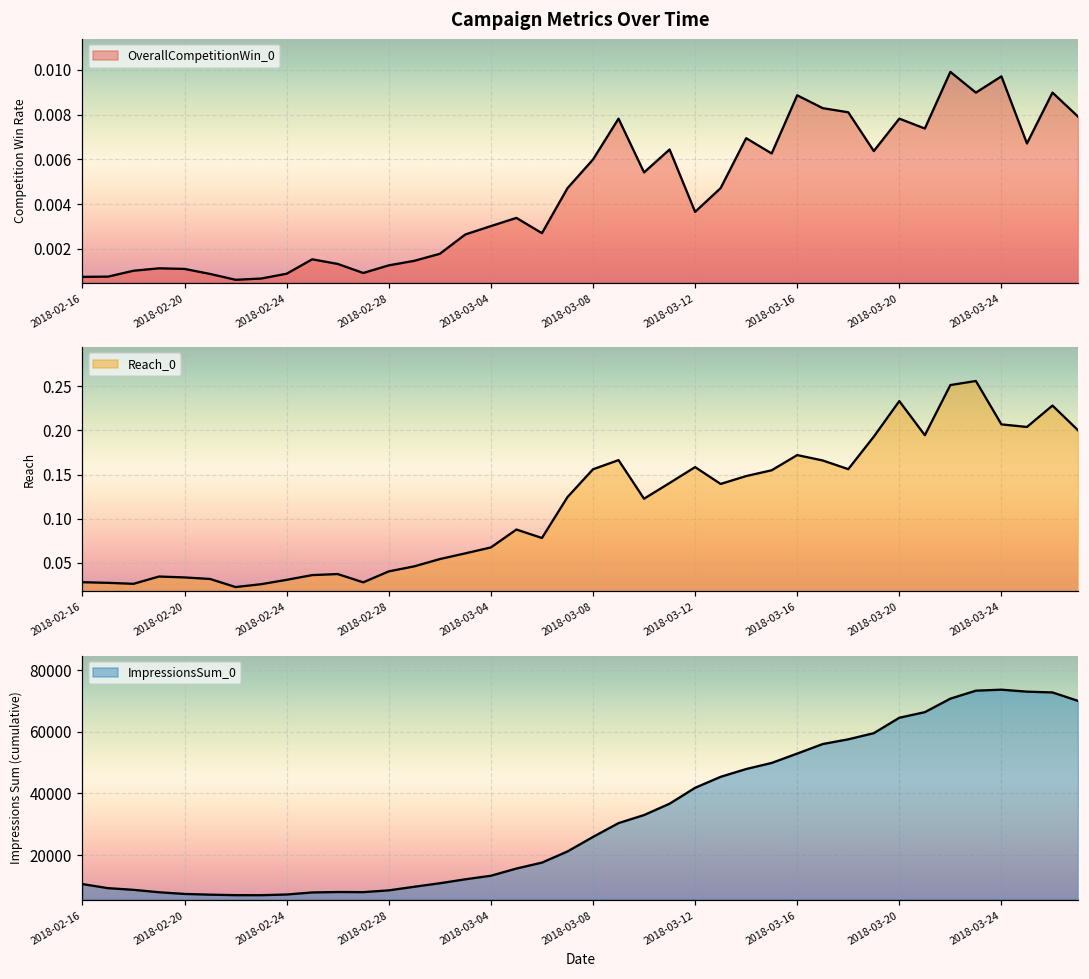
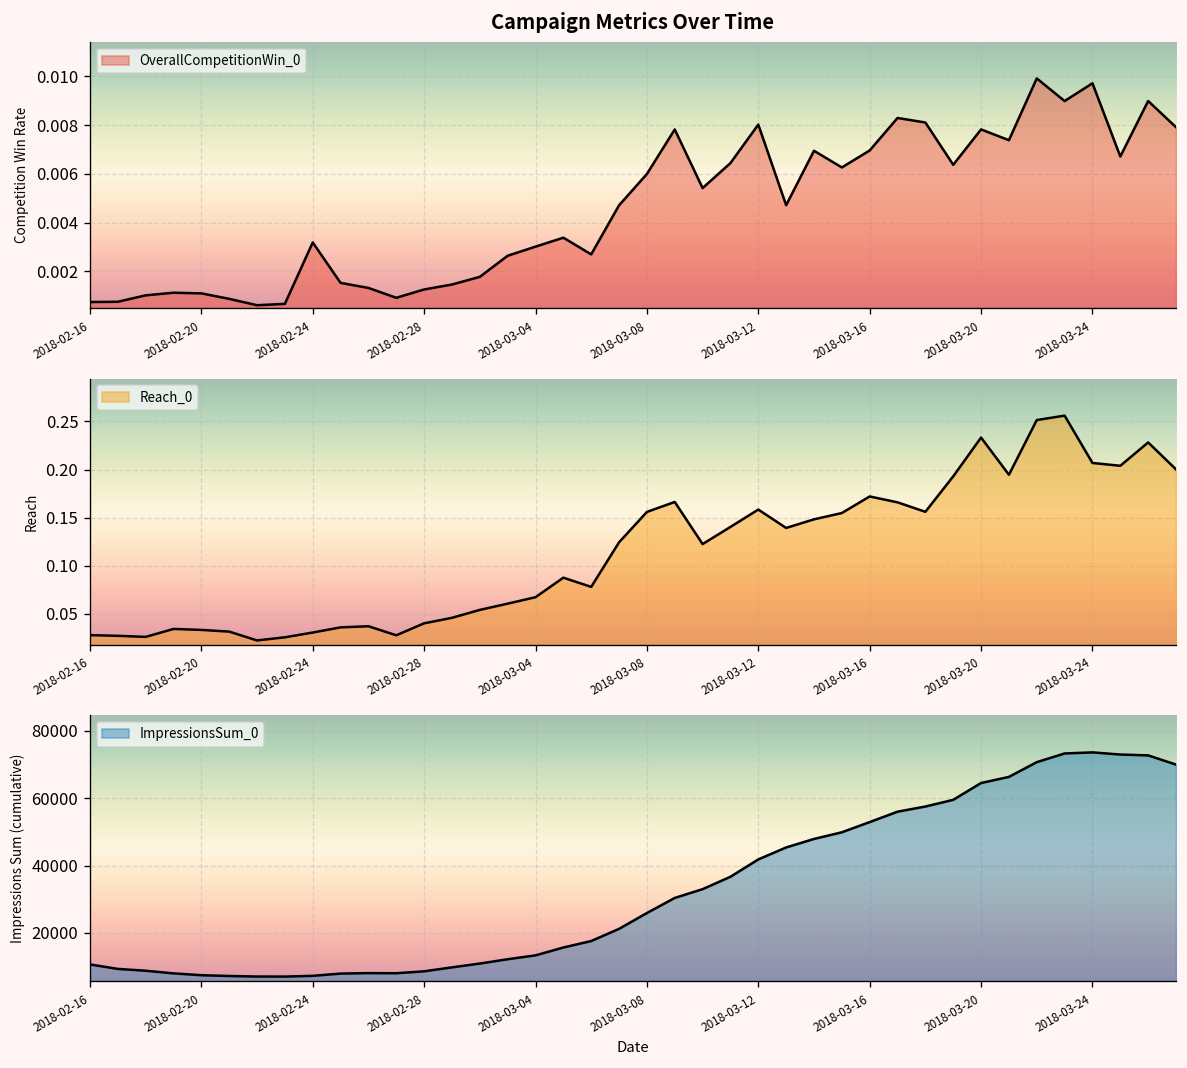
Campaign Metrics Over Time, 2018-02-24: 0.0009 -> 0.0032
Campaign Metrics Over Time, 2018-03-12: 0.0037 -> 0.0080
Campaign Metrics Over Time, 2018-03-16: 0.0089 -> 0.0070
